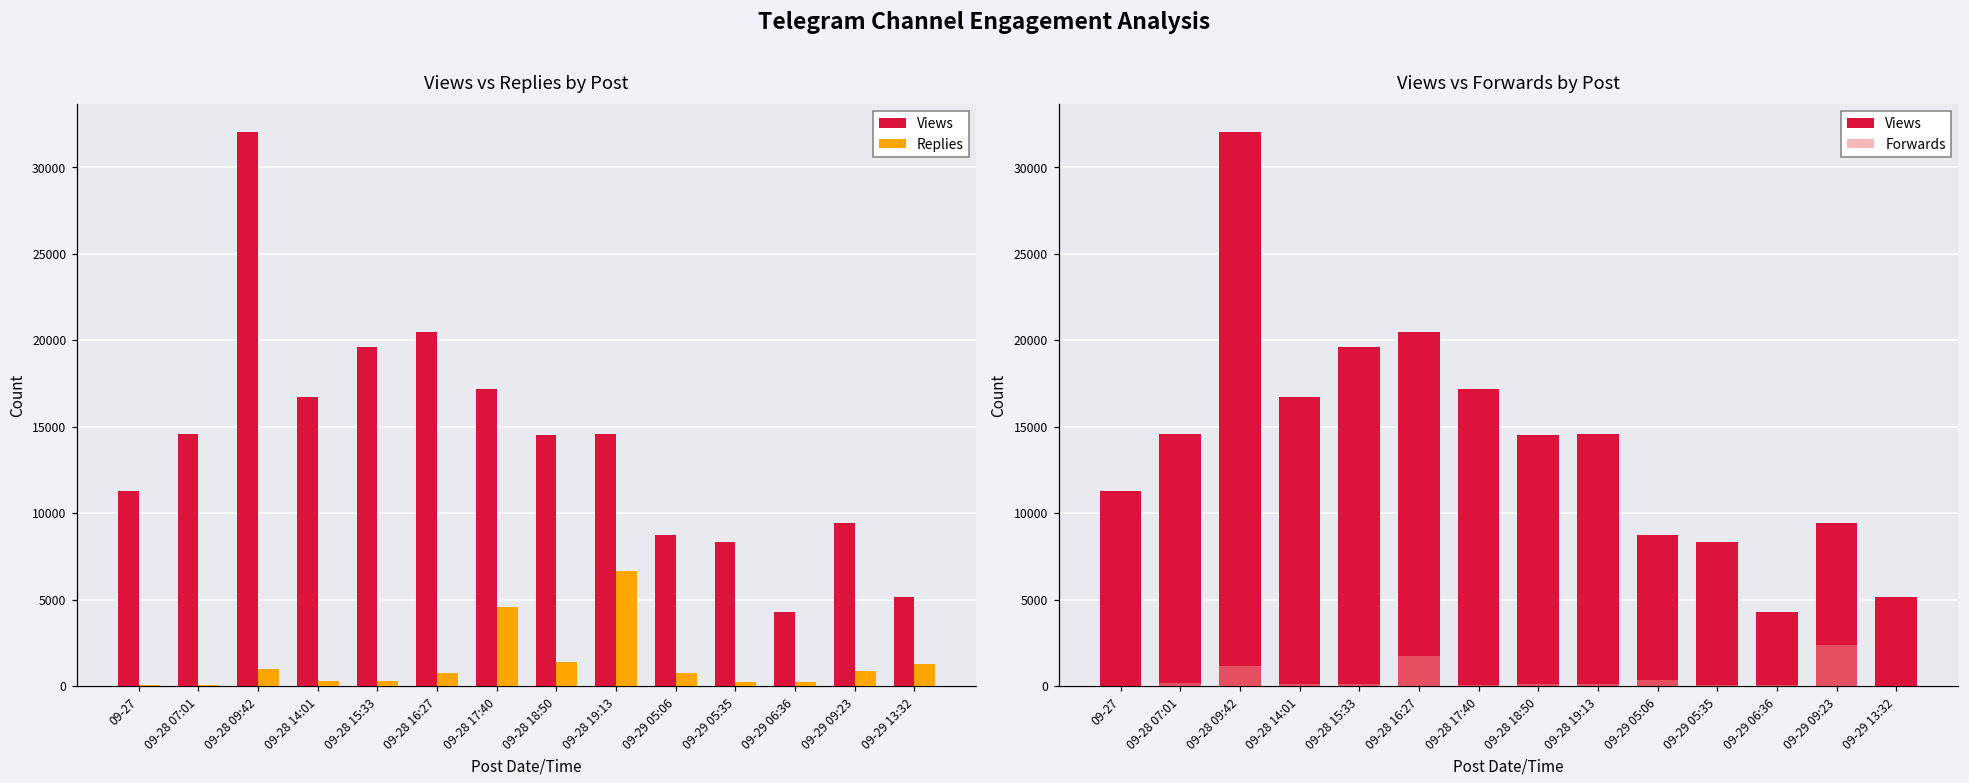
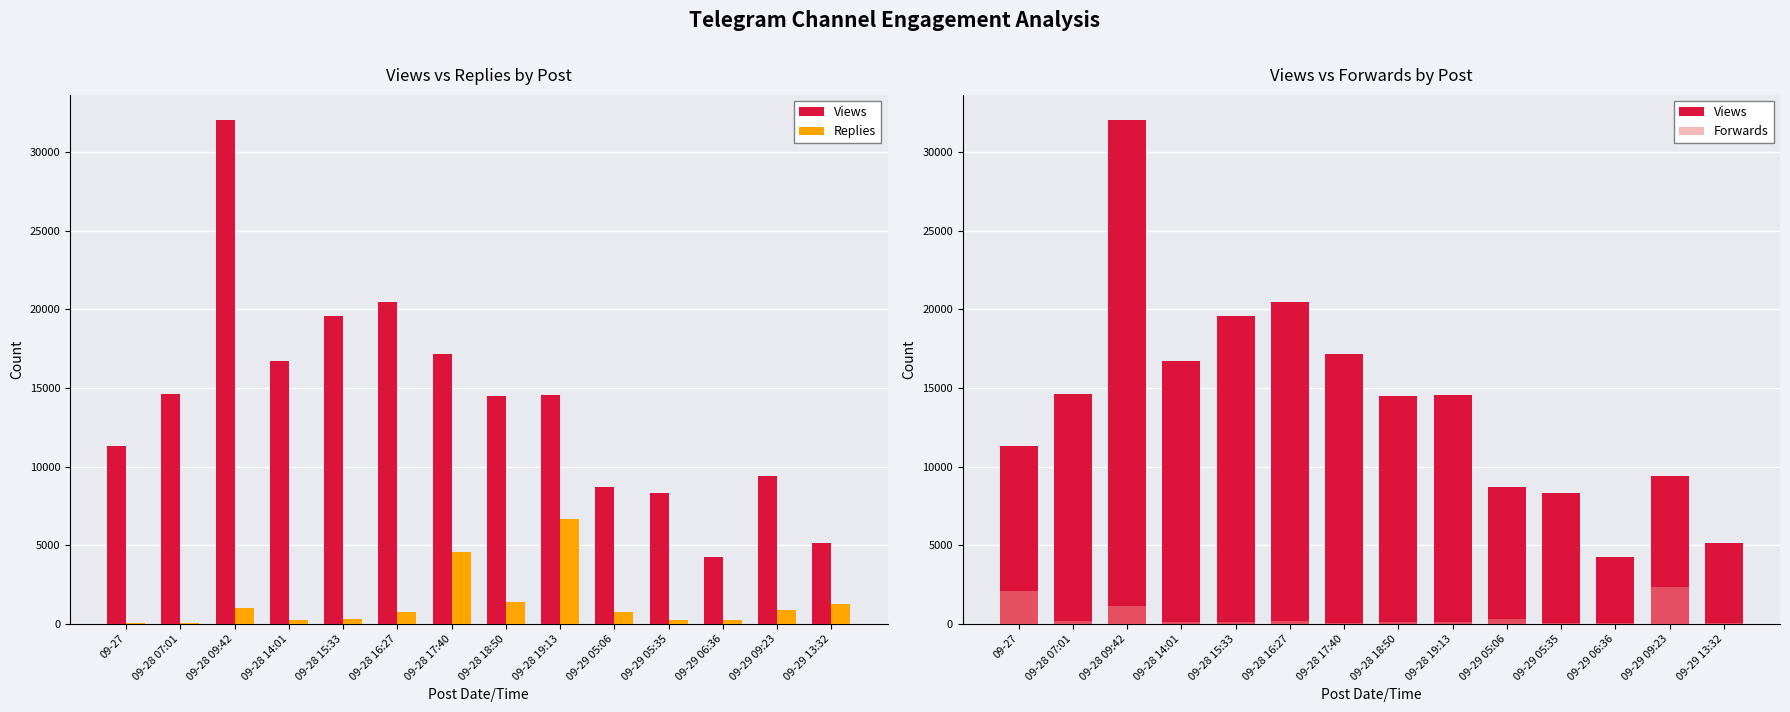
Views vs Forwards by Post, Forwards, 09-27: 0 -> 2100
Views vs Forwards by Post, Forwards, 09-28 16:27: 1700 -> 200
